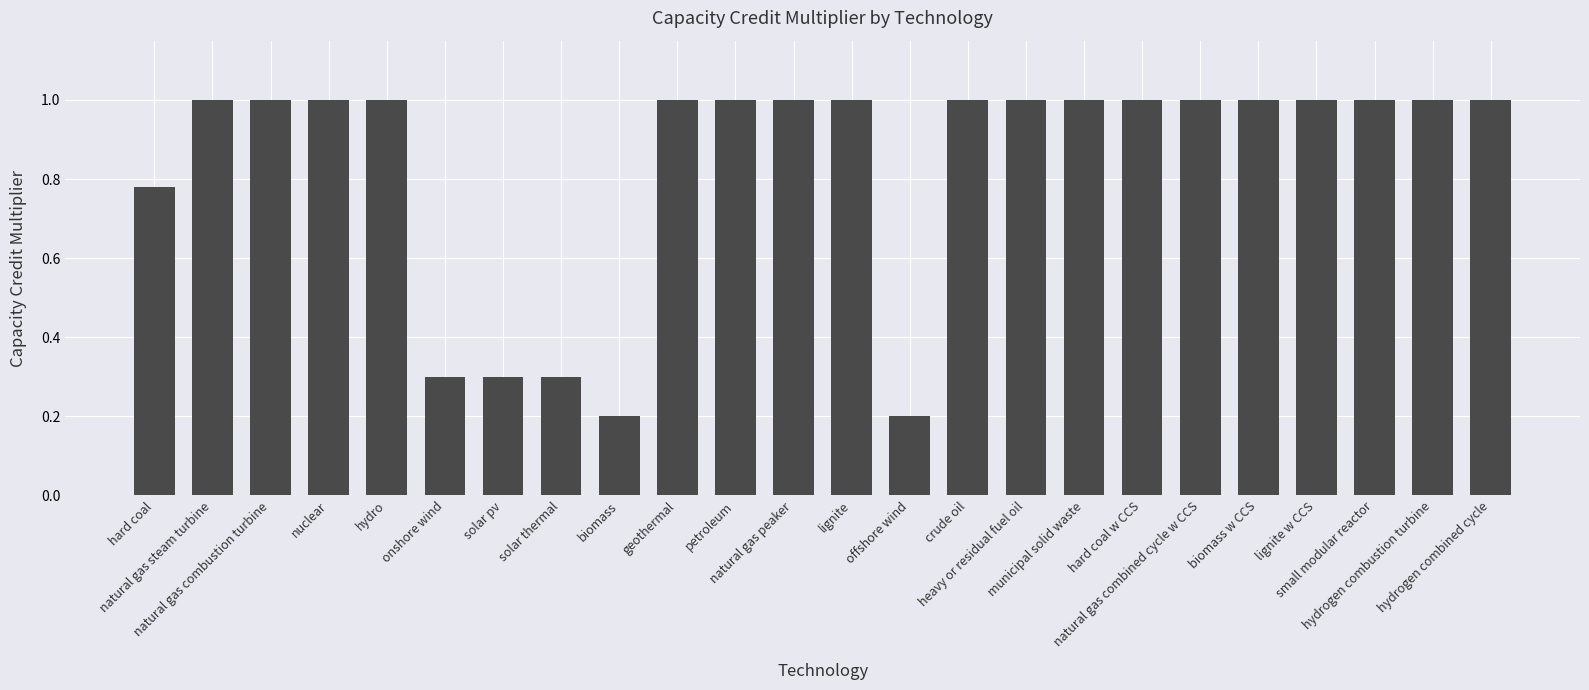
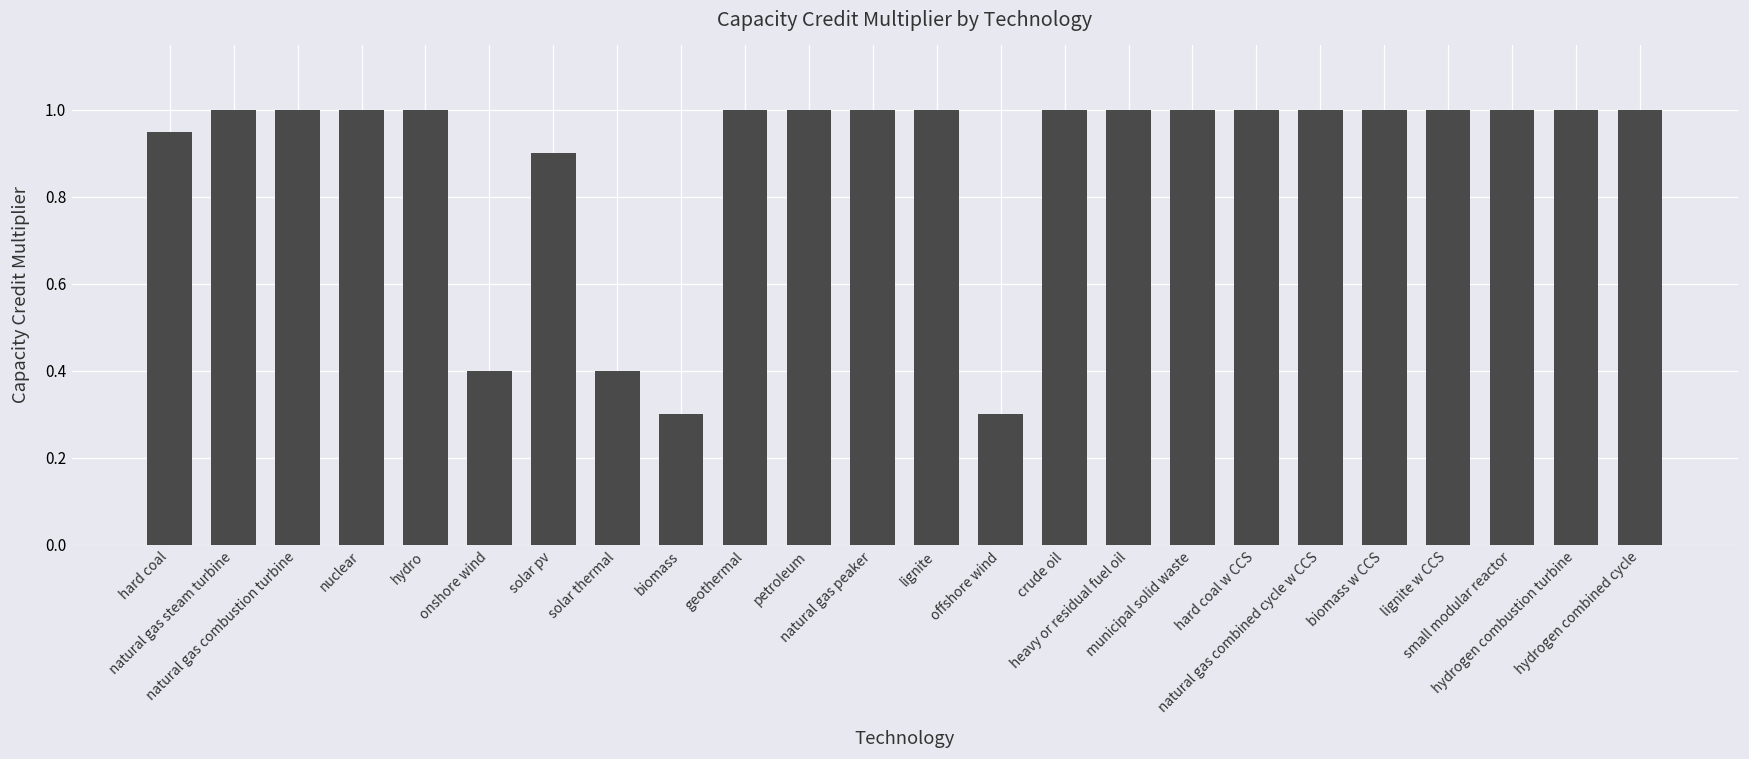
hard coal: 0.78 -> 0.95
onshore wind: 0.3 -> 0.4
solar pv: 0.3 -> 0.9
solar thermal: 0.3 -> 0.4
biomass: 0.2 -> 0.3
offshore wind: 0.2 -> 0.3
